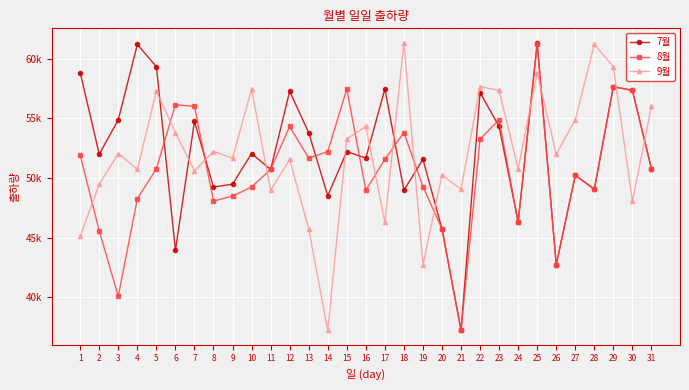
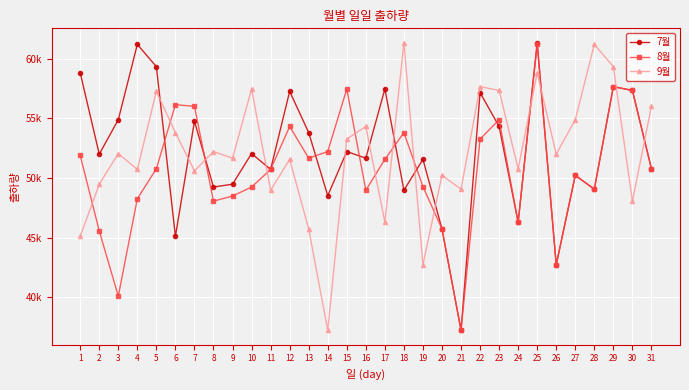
7월, 6: 43900 -> 45100
